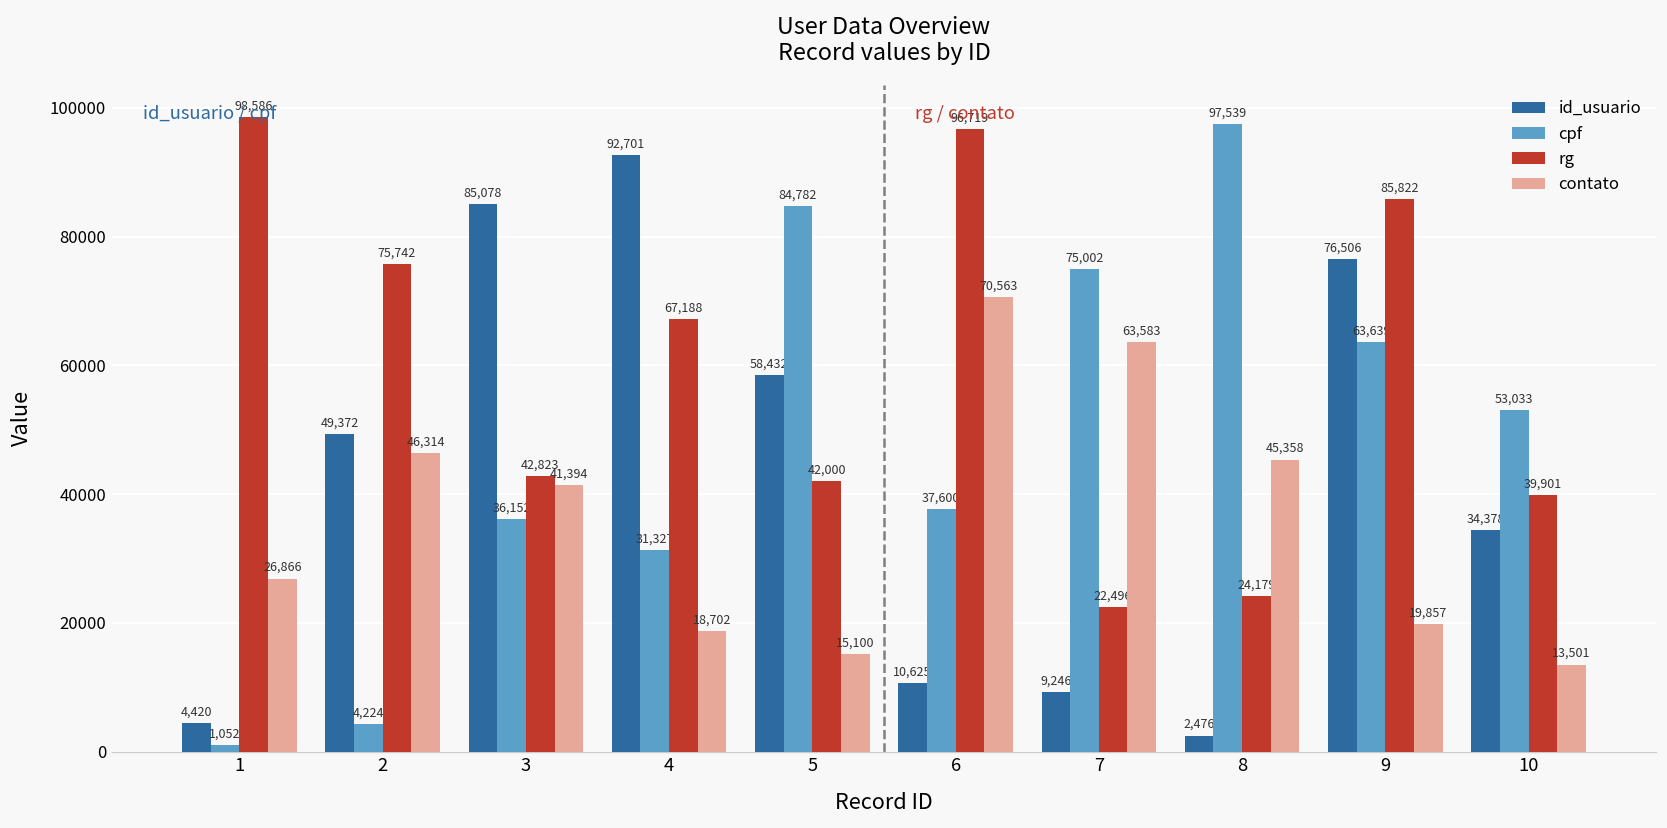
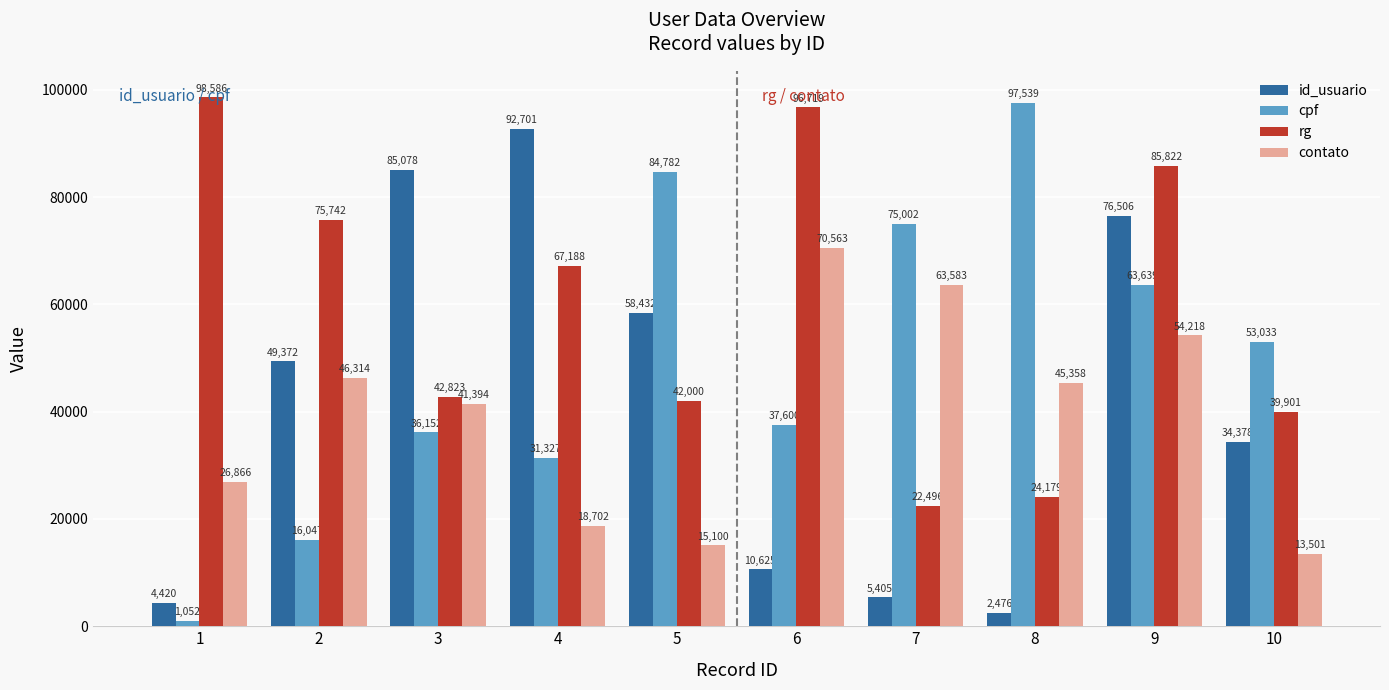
cpf, 2: 4,224 -> 16,047
id_usuario, 7: 9,246 -> 5,405
contato, 9: 19,857 -> 54,218
